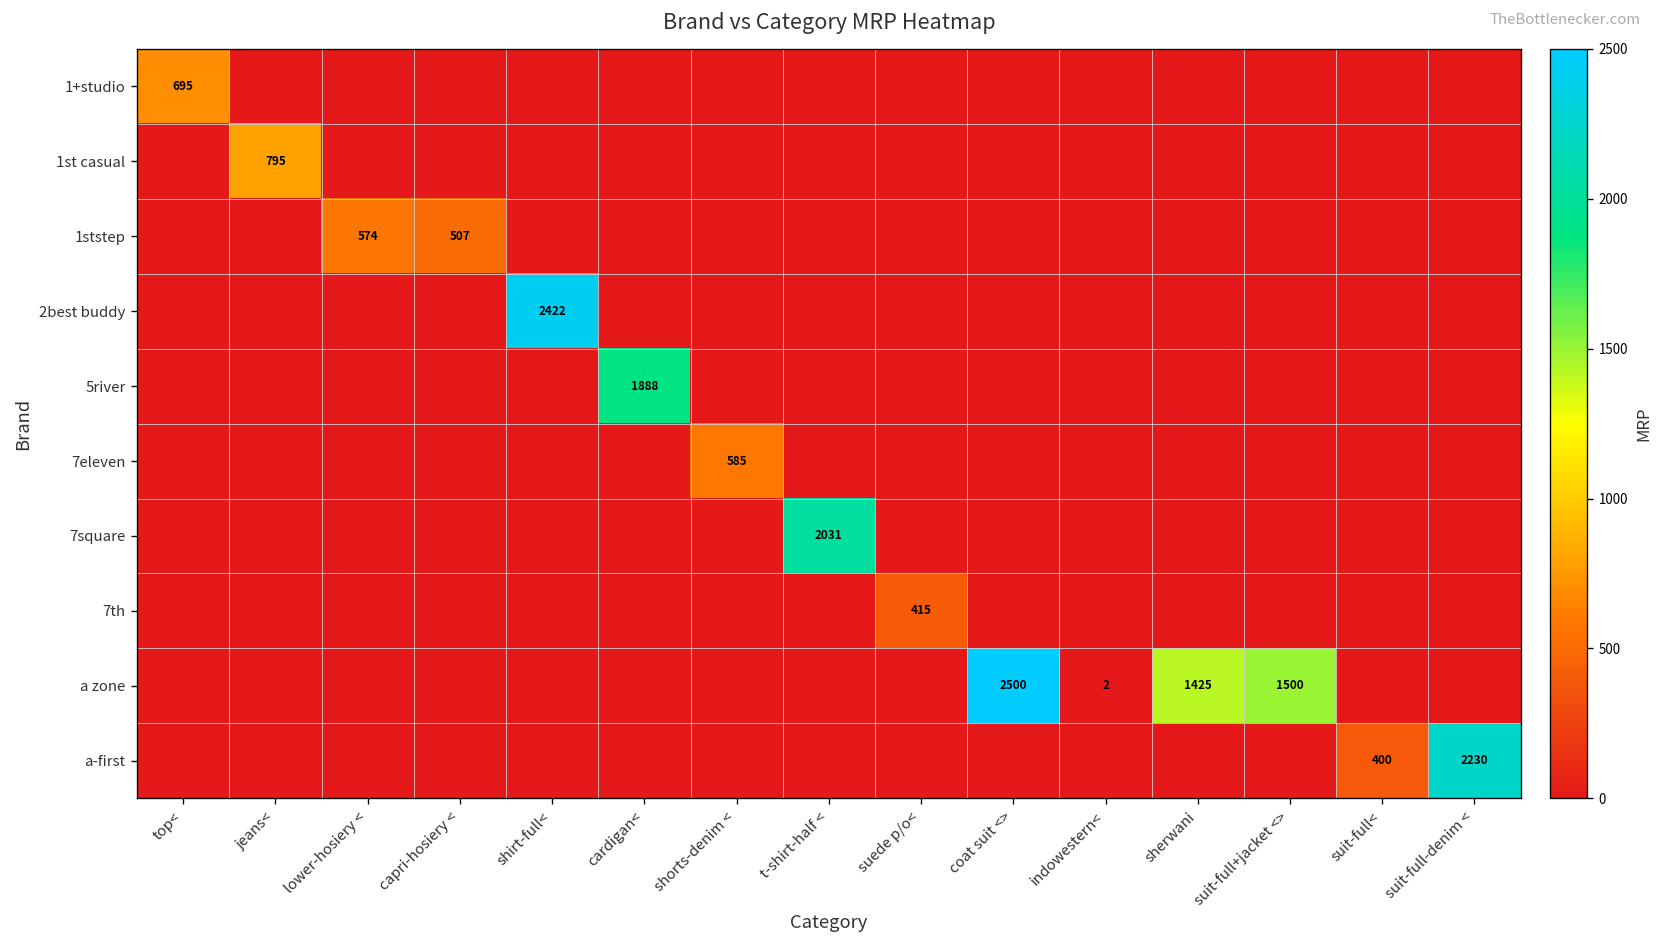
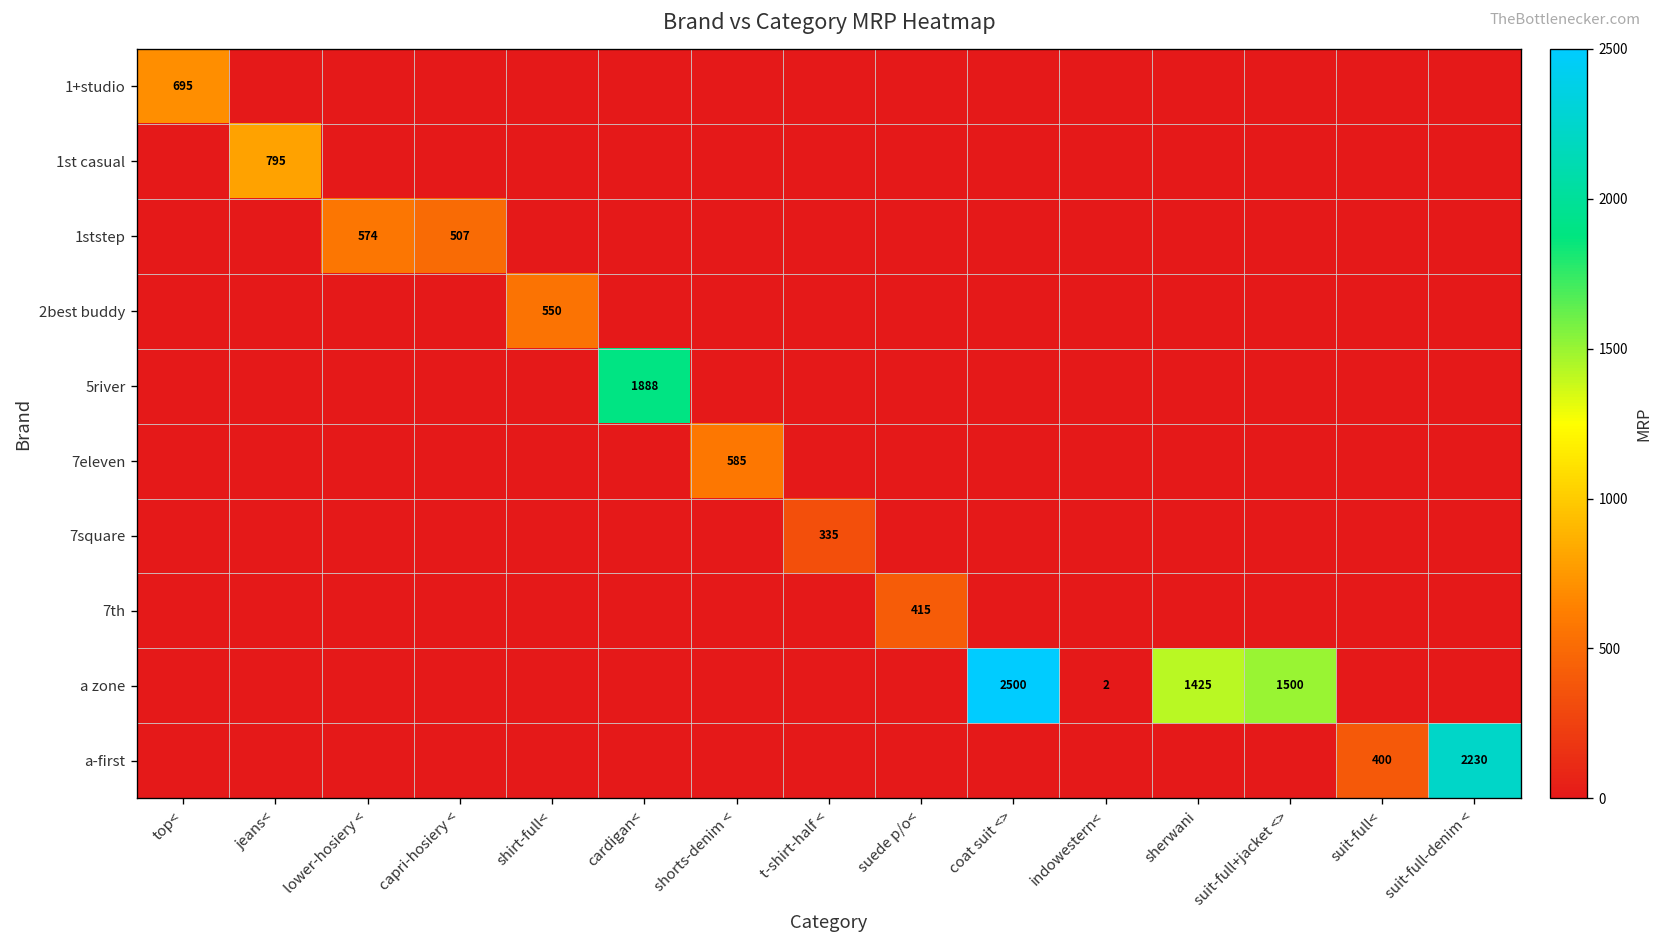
2best buddy, shirt-full<: 2422 -> 550
7square, t-shirt-half <: 2031 -> 335
